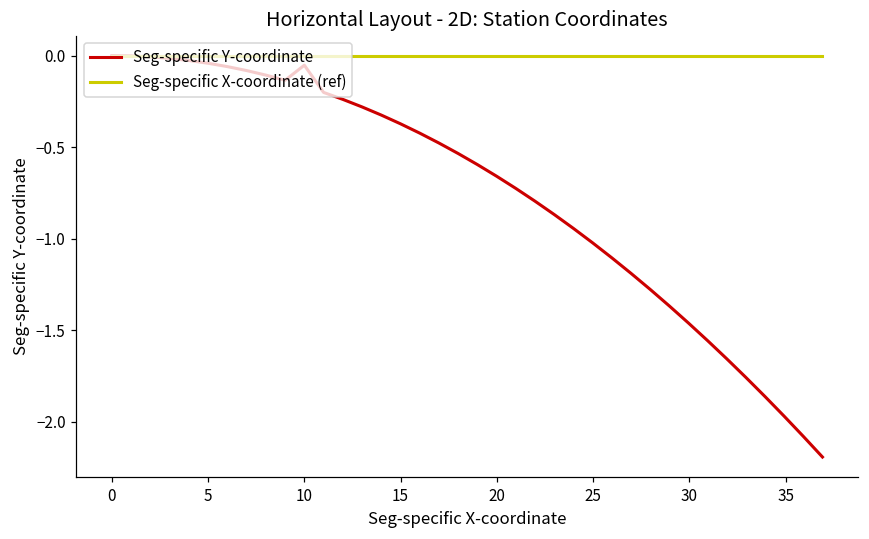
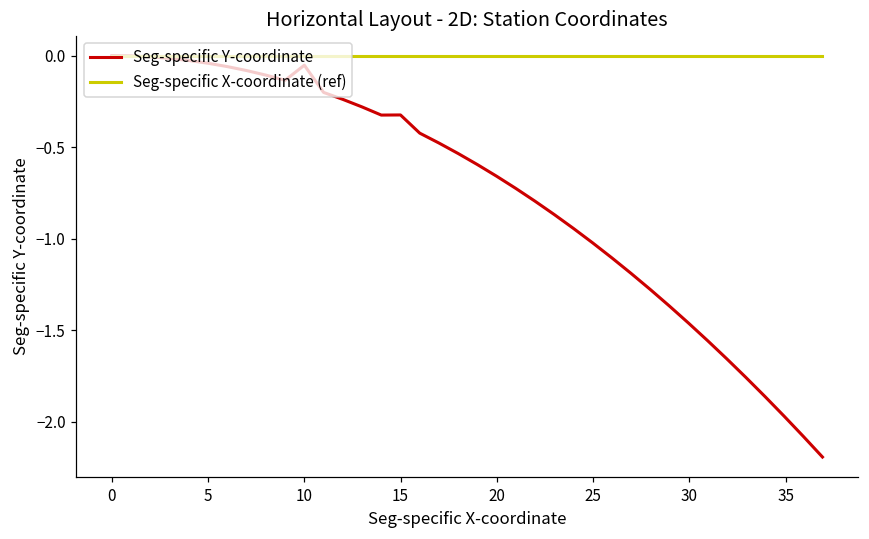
Seg-specific Y-coordinate, 15: -0.37 -> -0.32
